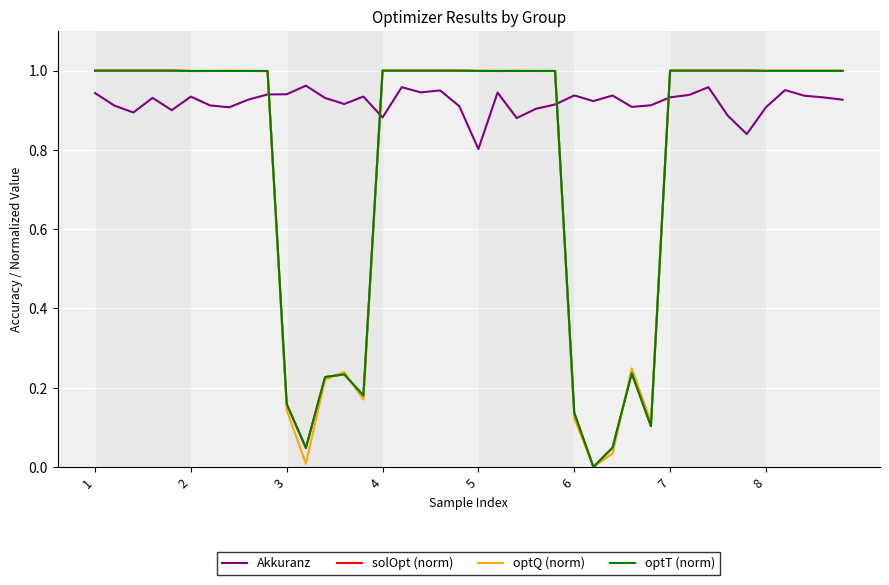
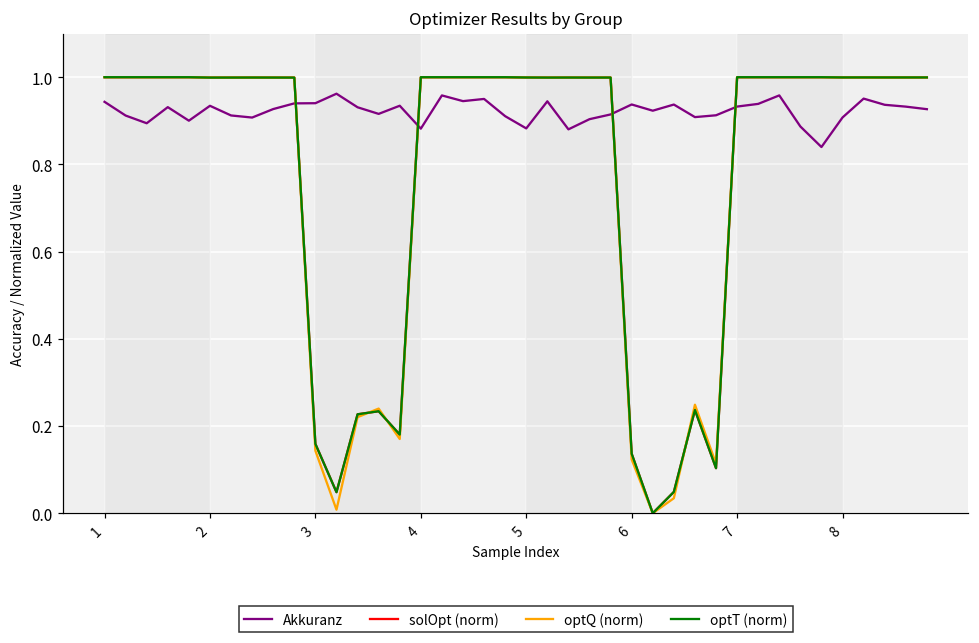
Akkuranz, 5: 0.80 -> 0.88
